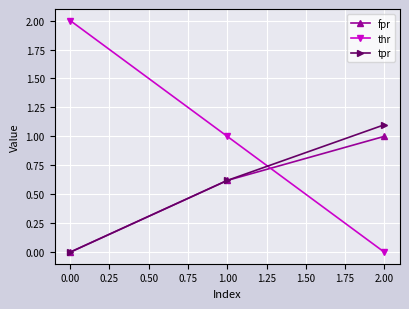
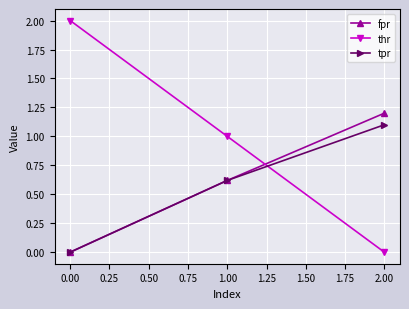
fpr, 2.00: 1.0 -> 1.2
